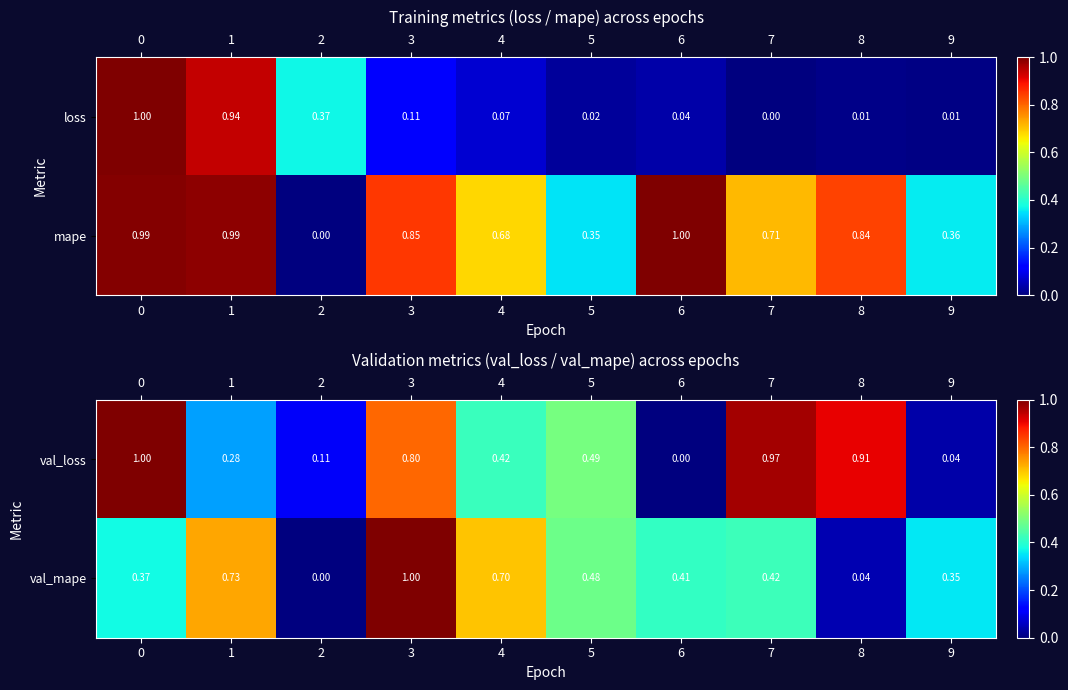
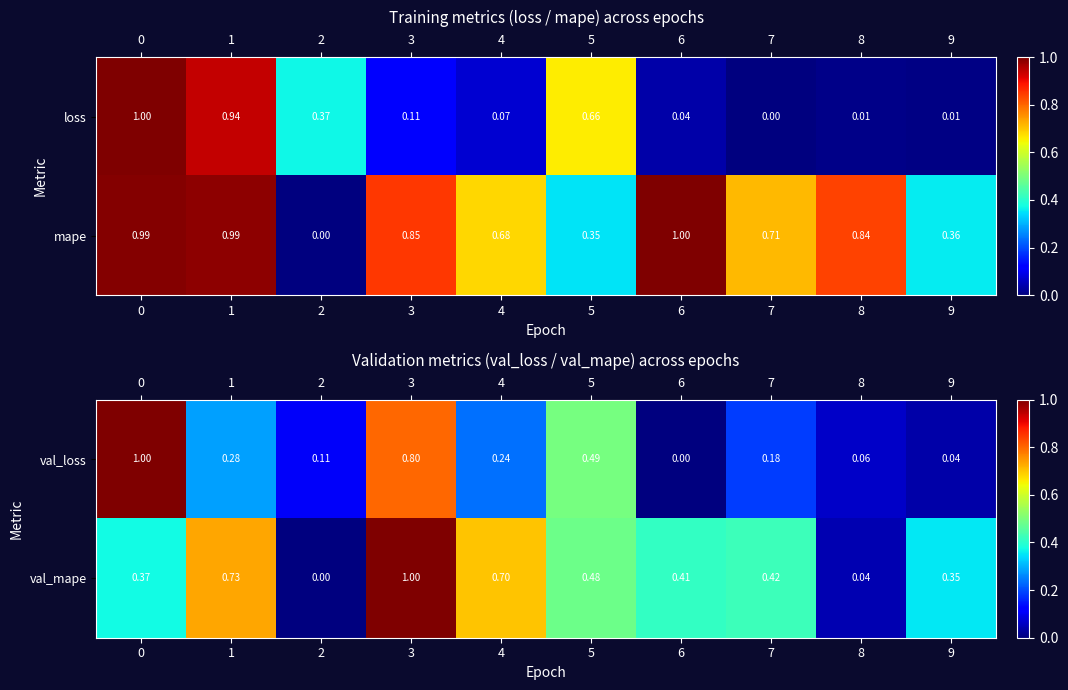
Training metrics (loss / mape) across epochs, loss, 5: 0.02 -> 0.66
Validation metrics (val_loss / val_mape) across epochs, val_loss, 4: 0.42 -> 0.24
Validation metrics (val_loss / val_mape) across epochs, val_loss, 7: 0.97 -> 0.18
Validation metrics (val_loss / val_mape) across epochs, val_loss, 8: 0.91 -> 0.06
